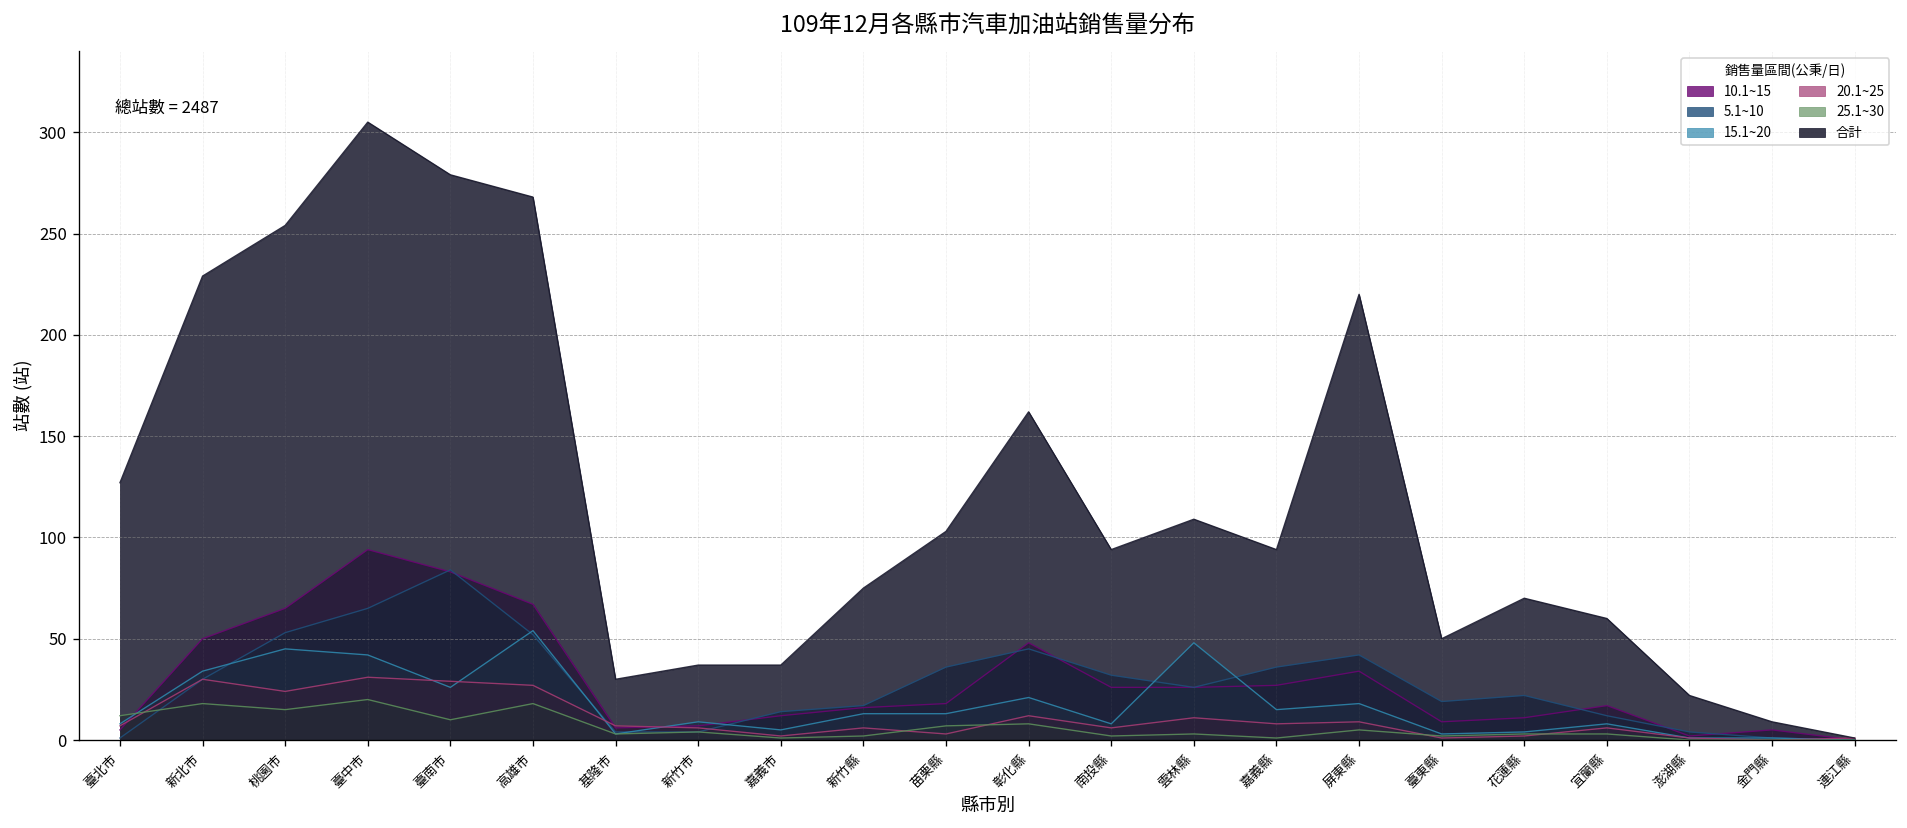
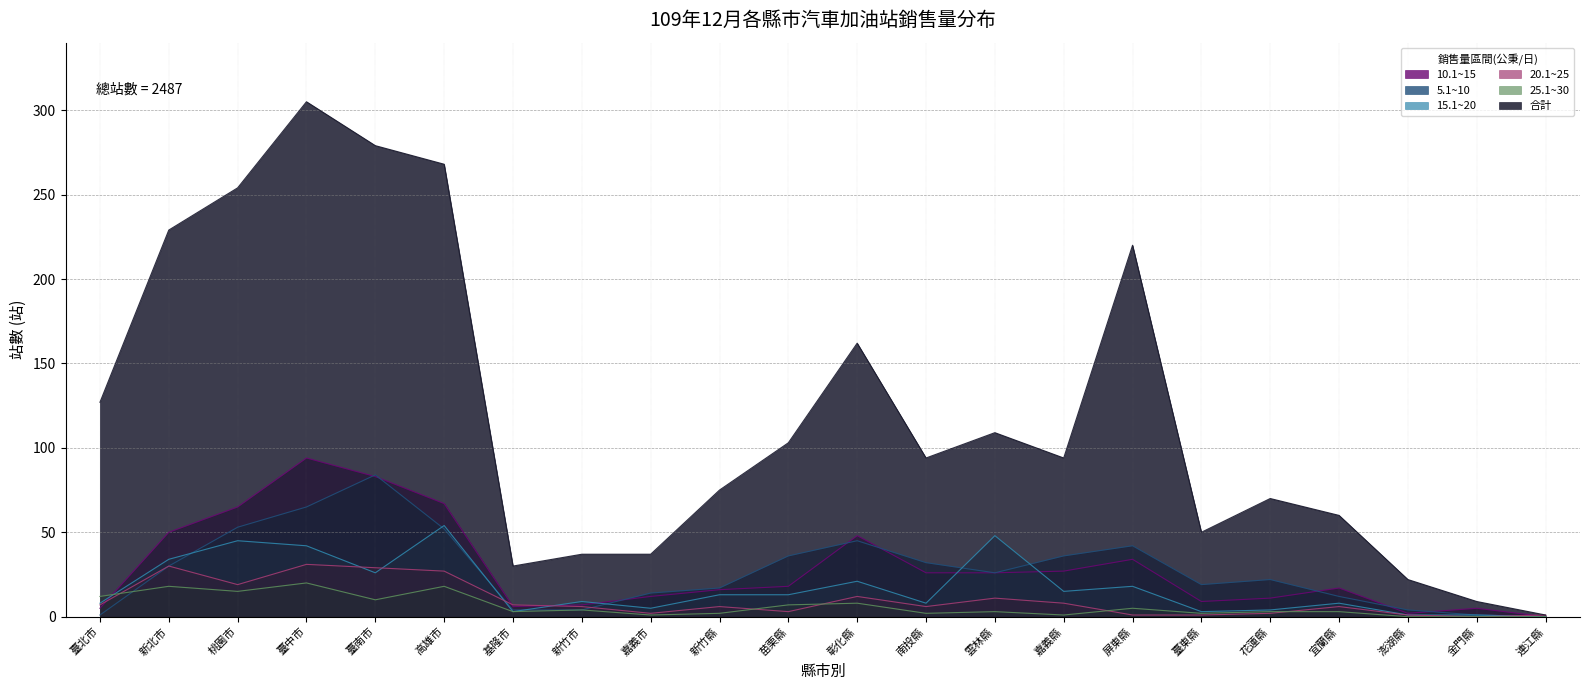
20.1~25, 桃園市: 24 -> 19
20.1~25, 屏東縣: 9 -> 1
